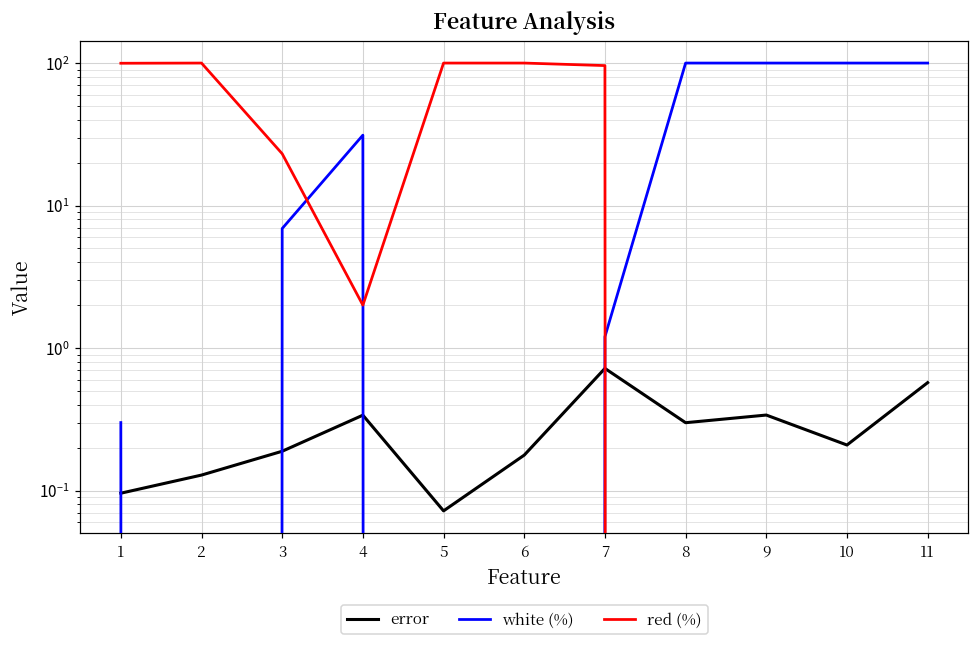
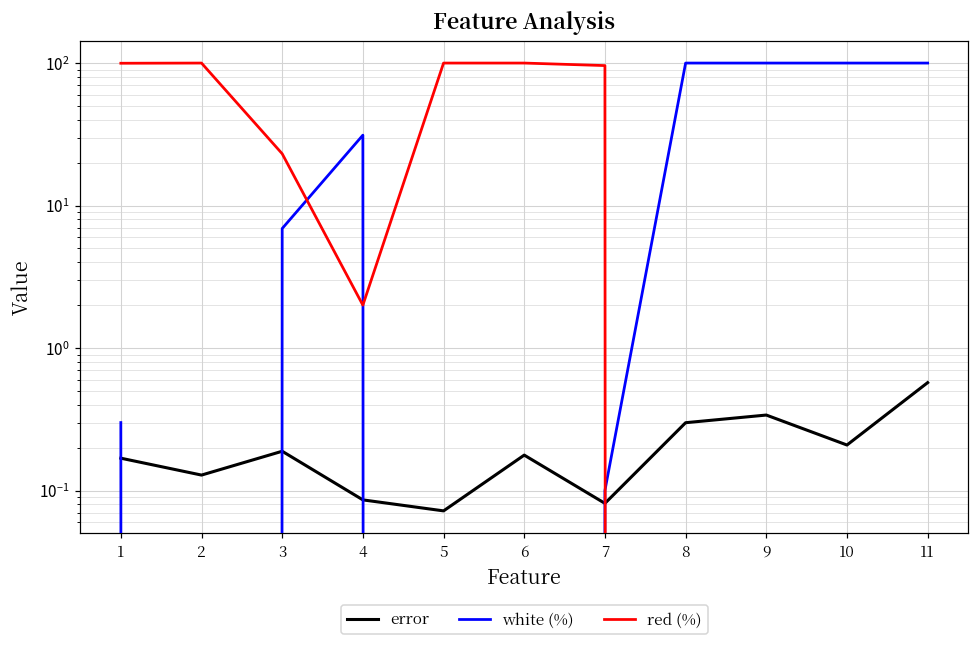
error, 1: 0.10 -> 0.17
error, 4: 0.34 -> 0.09
error, 7: 0.7 -> 0.08
white (%), 7: 1.2 -> 0.1
